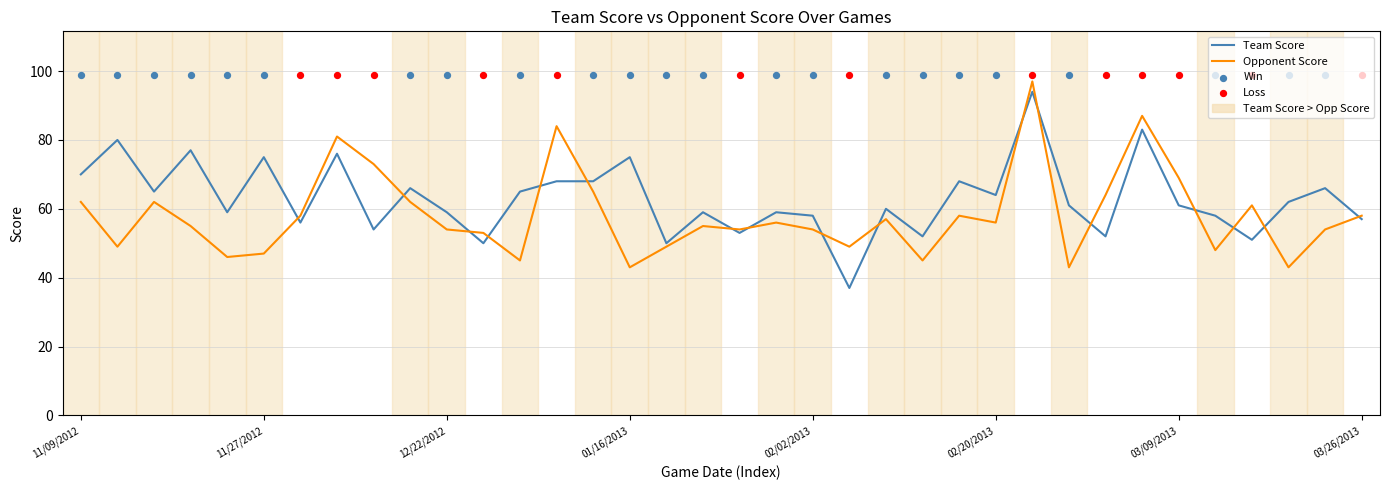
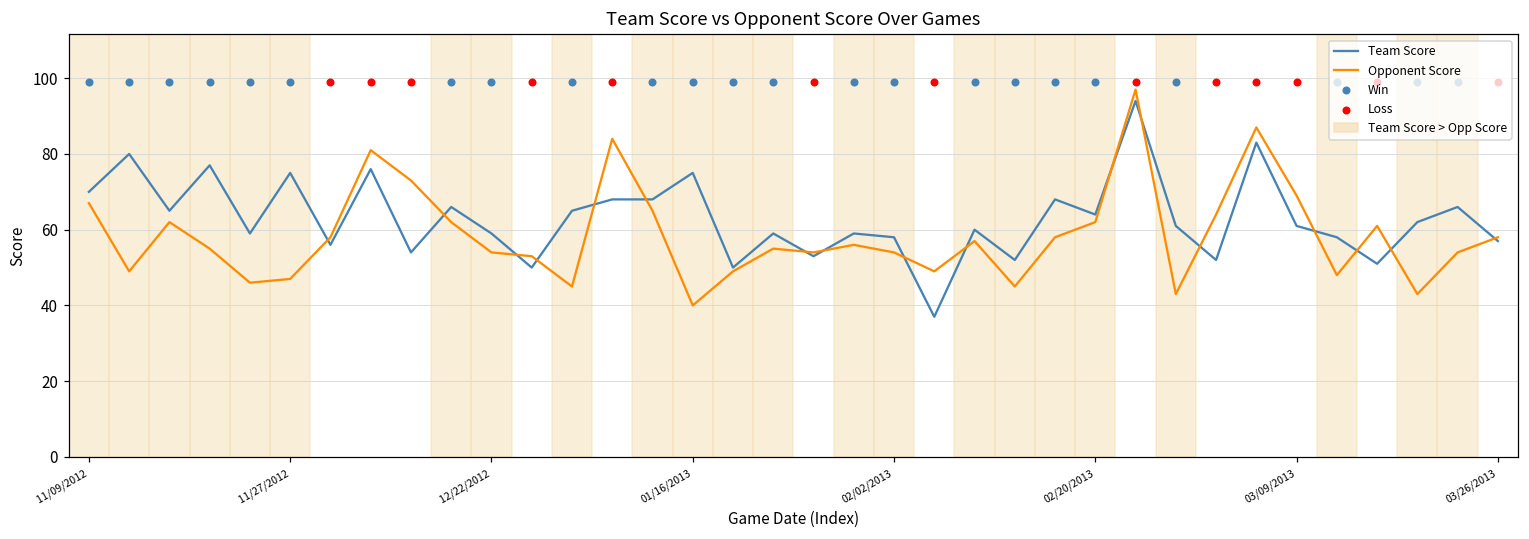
Opponent Score, 11/09/2012: 62 -> 67
Opponent Score, 01/16/2013: 43 -> 40
Opponent Score, 02/20/2013: 56 -> 62
